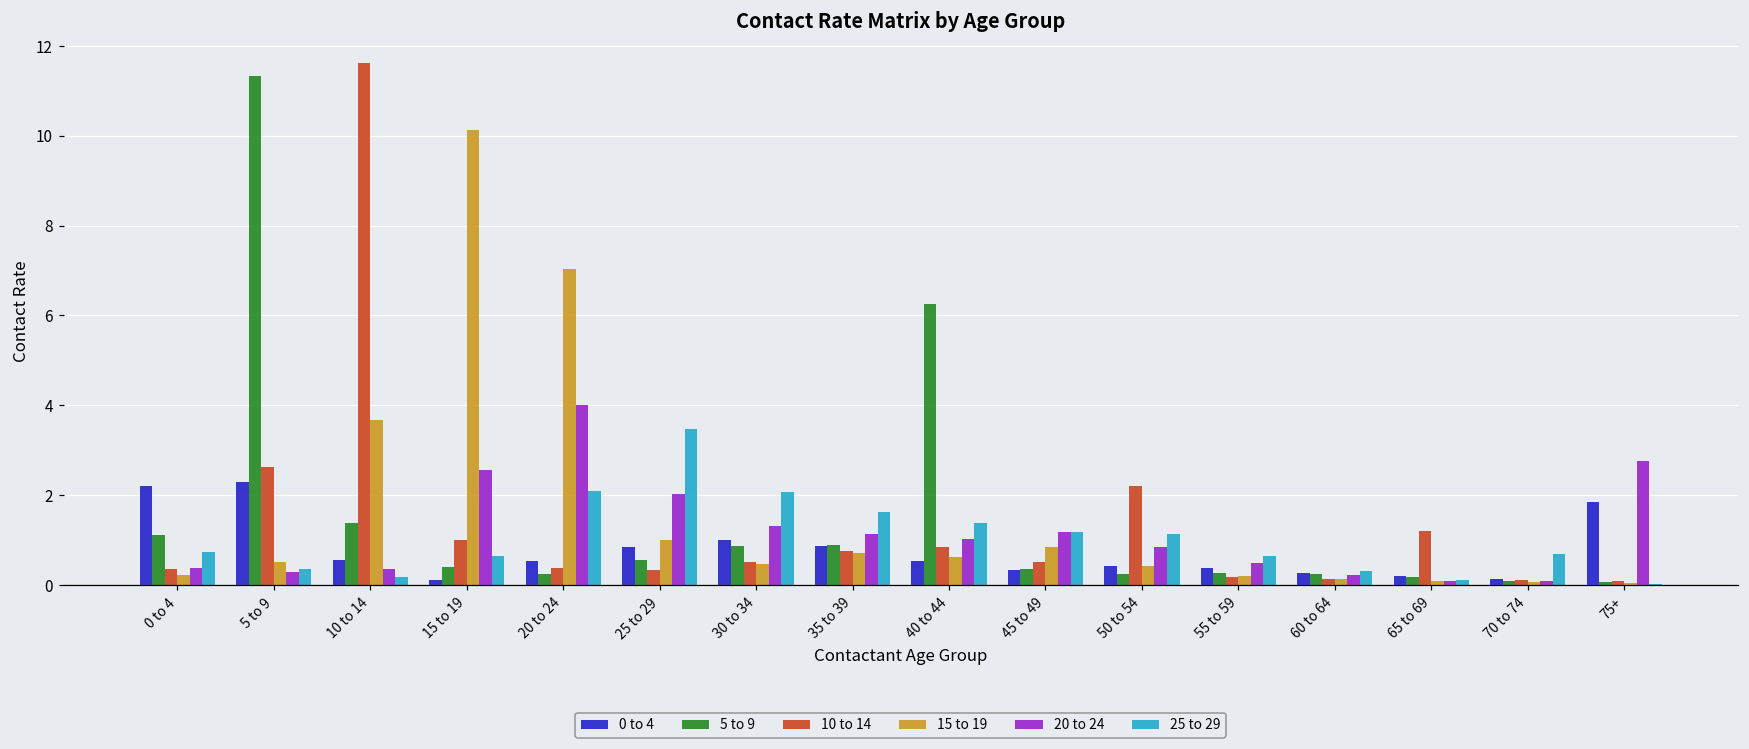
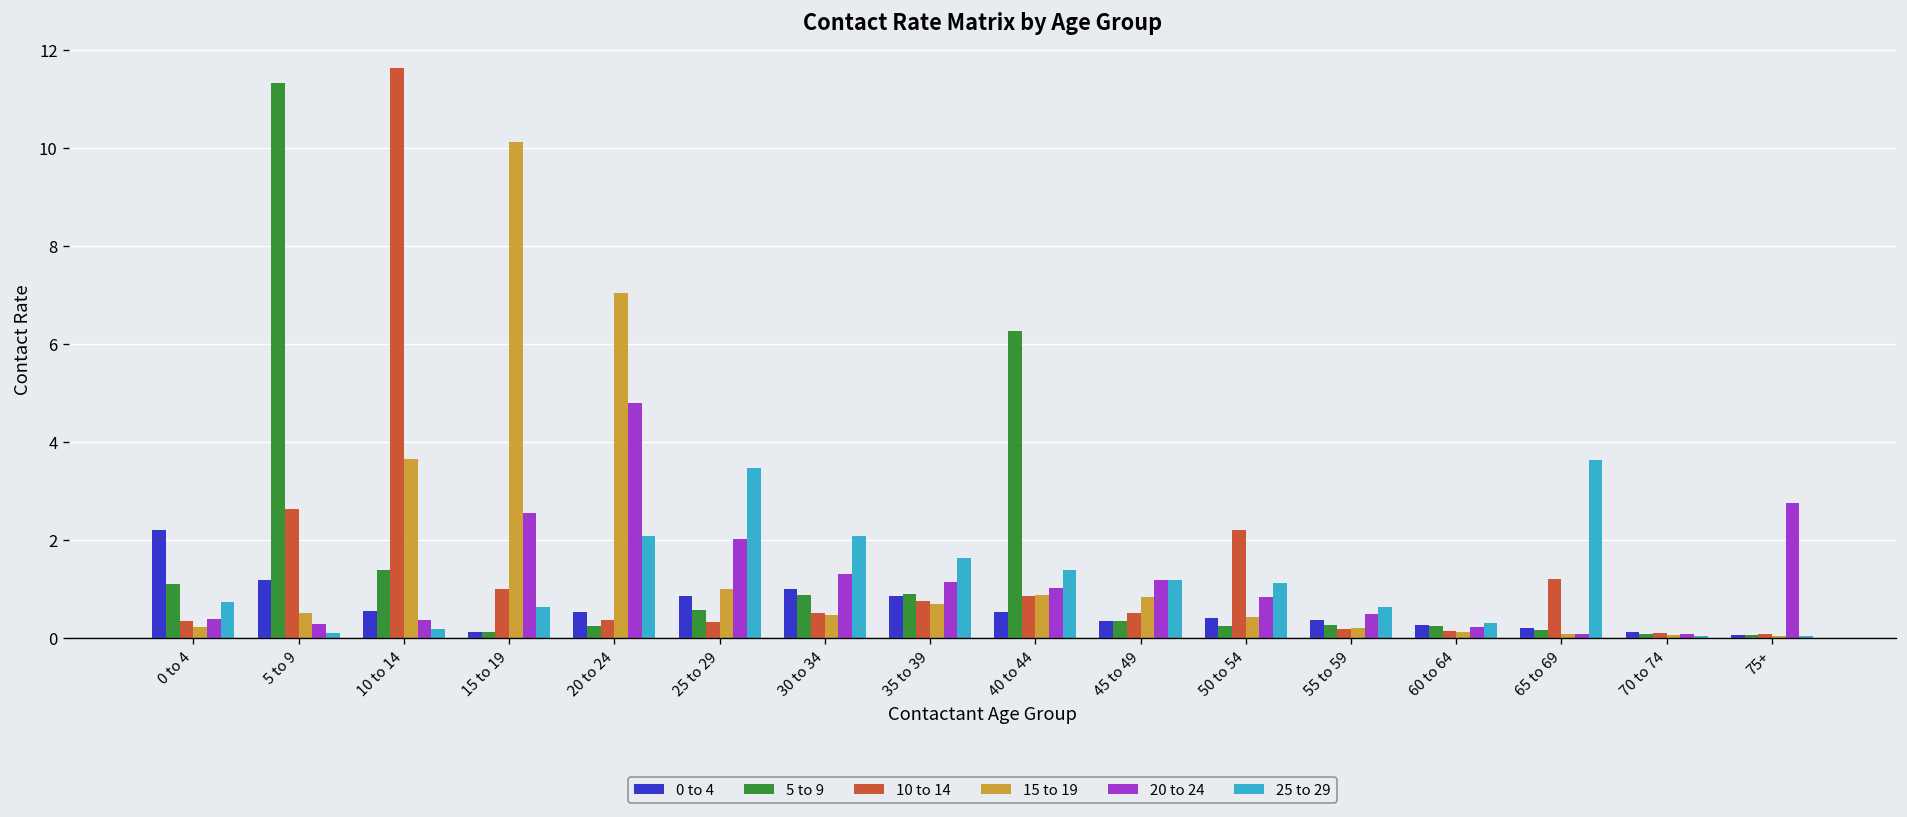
0 to 4, 5 to 9: 2.3 -> 1.2
25 to 29, 5 to 9: 0.4 -> 0.1
5 to 9, 15 to 19: 0.4 -> 0.1
20 to 24, 20 to 24: 4.0 -> 4.8
15 to 19, 40 to 44: 0.6 -> 0.9
25 to 29, 65 to 69: 0.1 -> 3.6
25 to 29, 70 to 74: 0.7 -> 0.1
0 to 4, 75+: 1.8 -> 0.1
